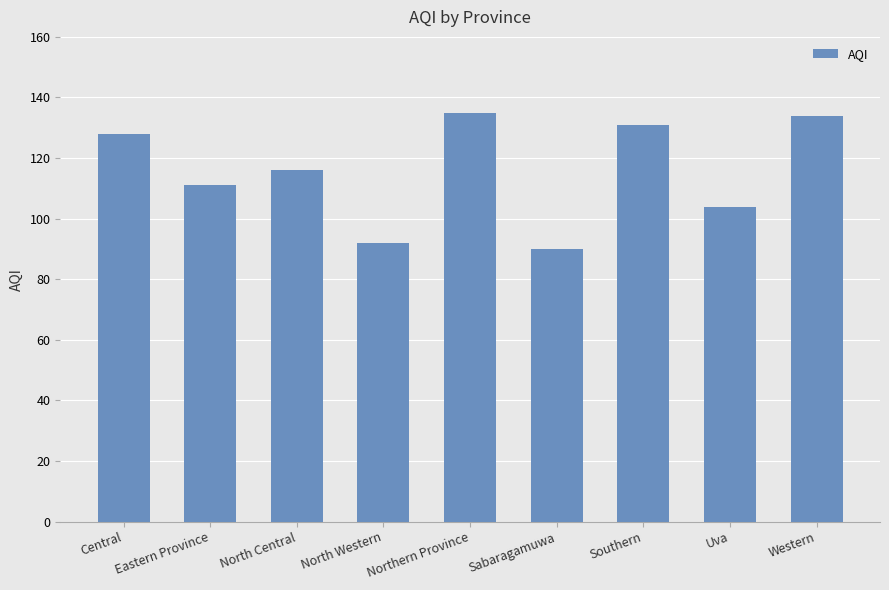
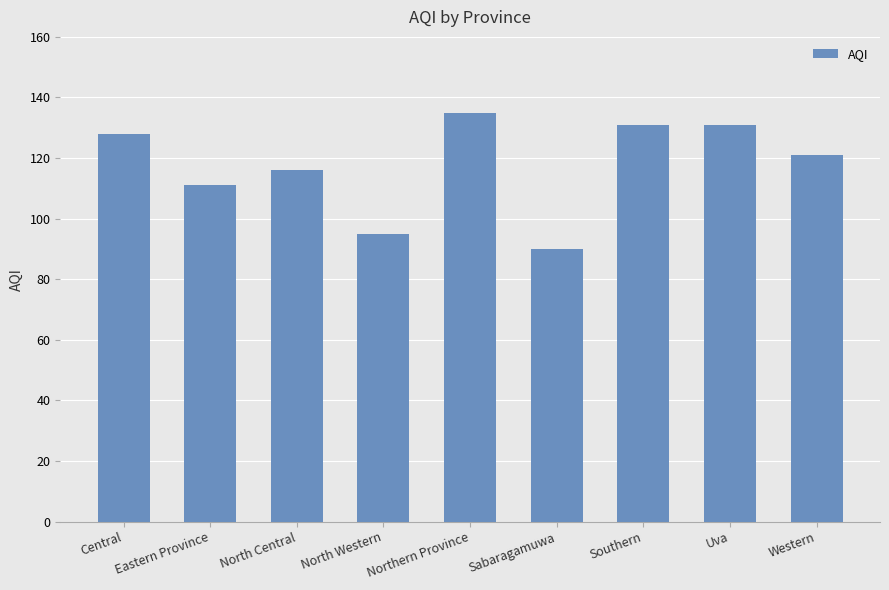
North Western: 92 -> 95
Uva: 104 -> 131
Western: 134 -> 121
